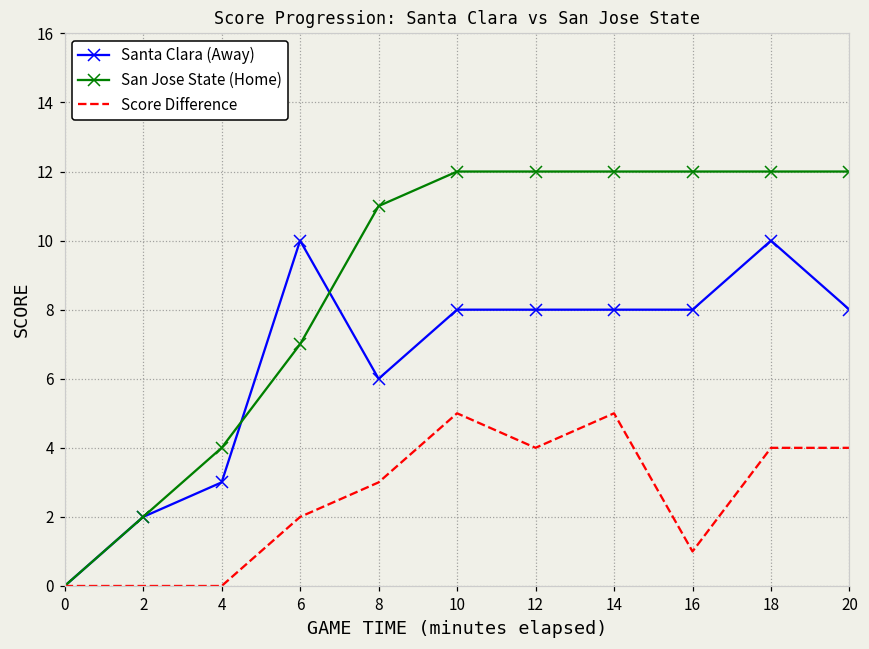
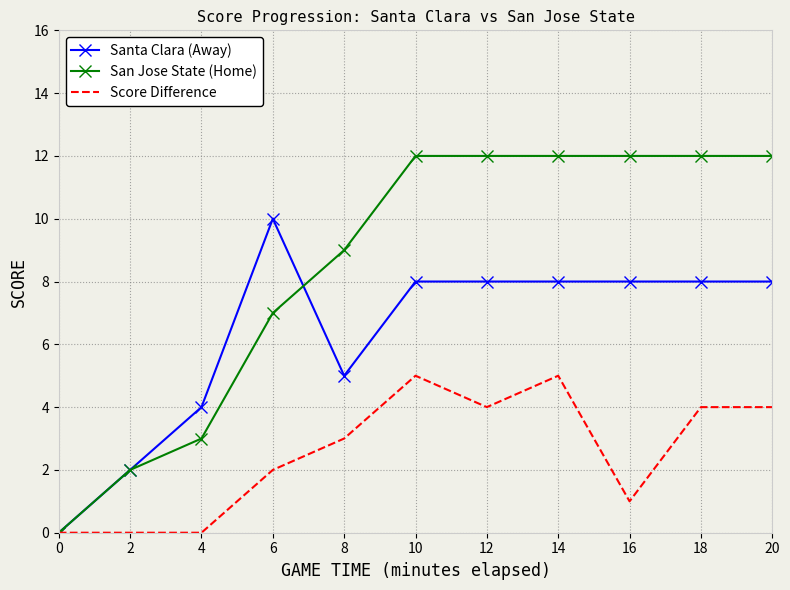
Santa Clara (Away), 4: 3 -> 4
San Jose State (Home), 4: 4 -> 3
Santa Clara (Away), 8: 6 -> 5
San Jose State (Home), 8: 11 -> 9
Santa Clara (Away), 18: 10 -> 8
